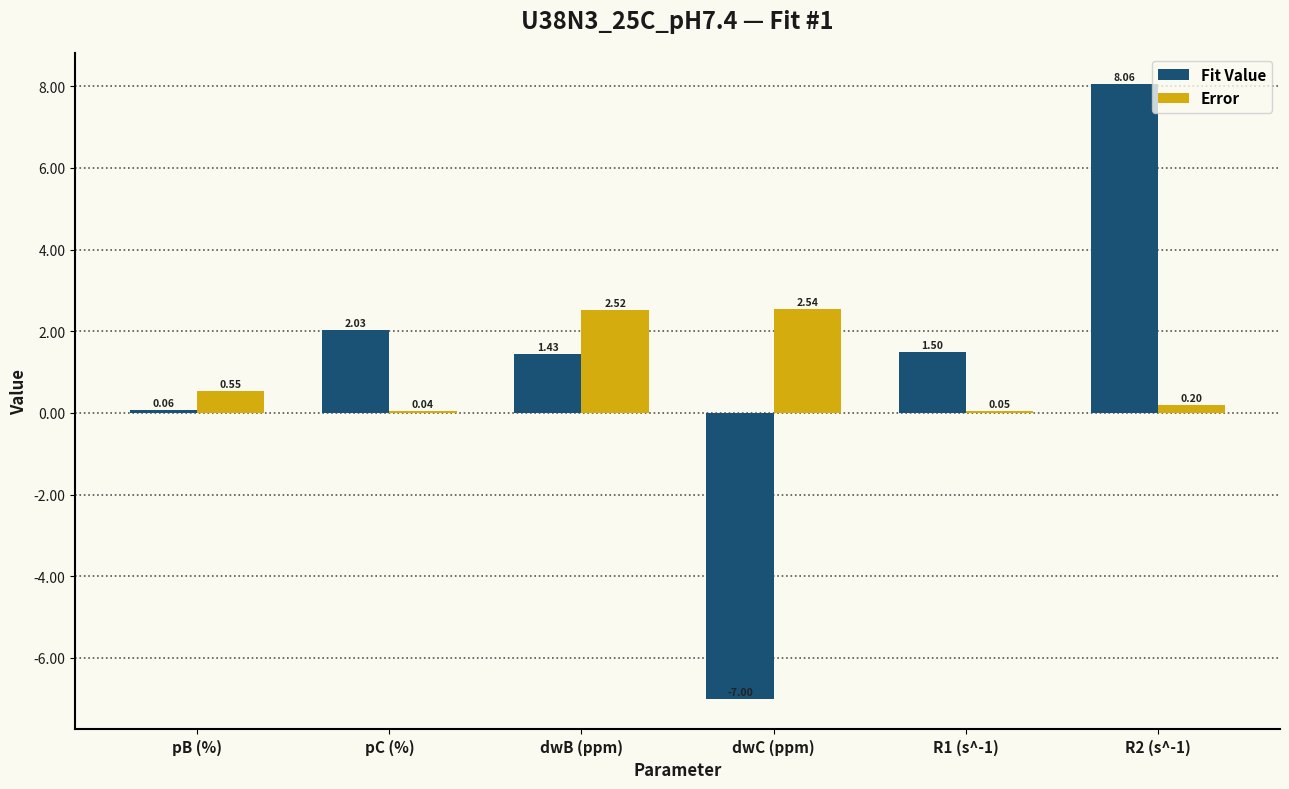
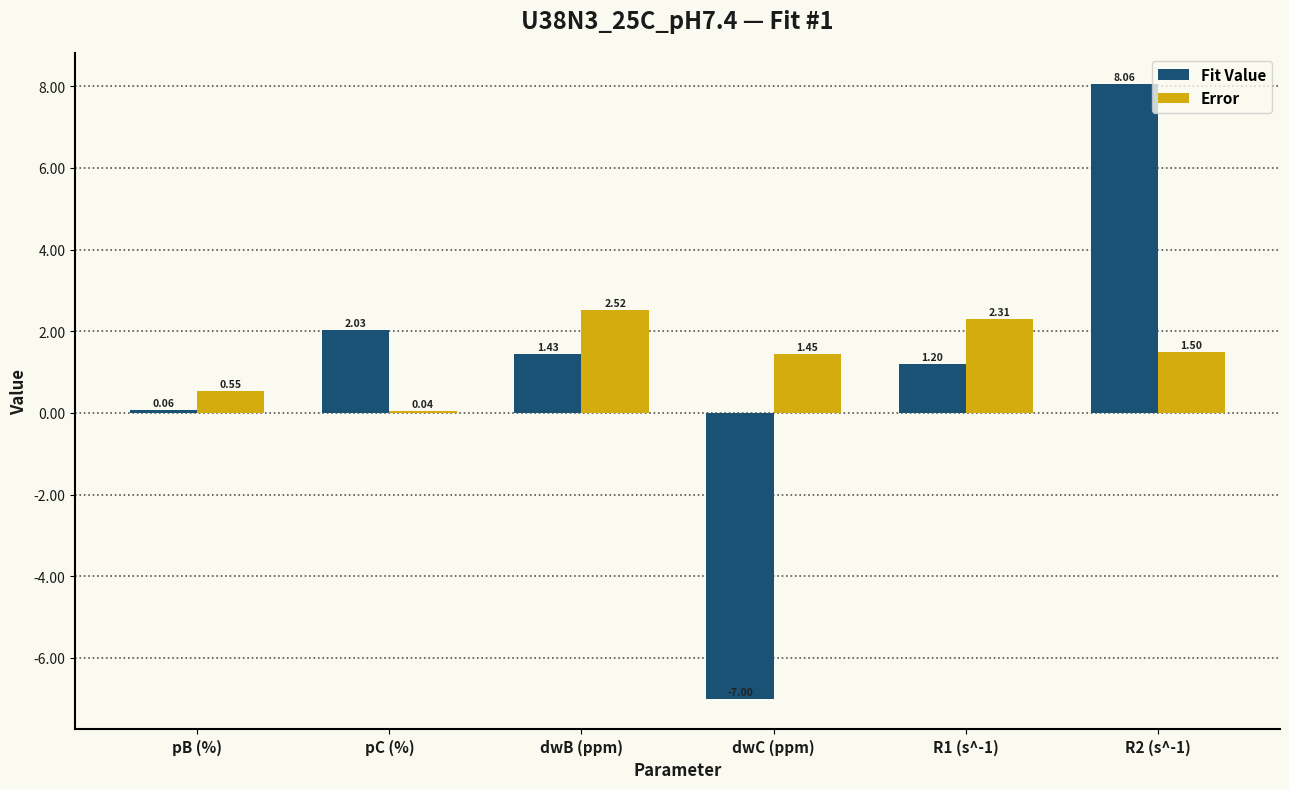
Error, dwC (ppm): 2.54 -> 1.45
Fit Value, R1 (s^-1): 1.50 -> 1.20
Error, R1 (s^-1): 0.05 -> 2.31
Error, R2 (s^-1): 0.20 -> 1.50
